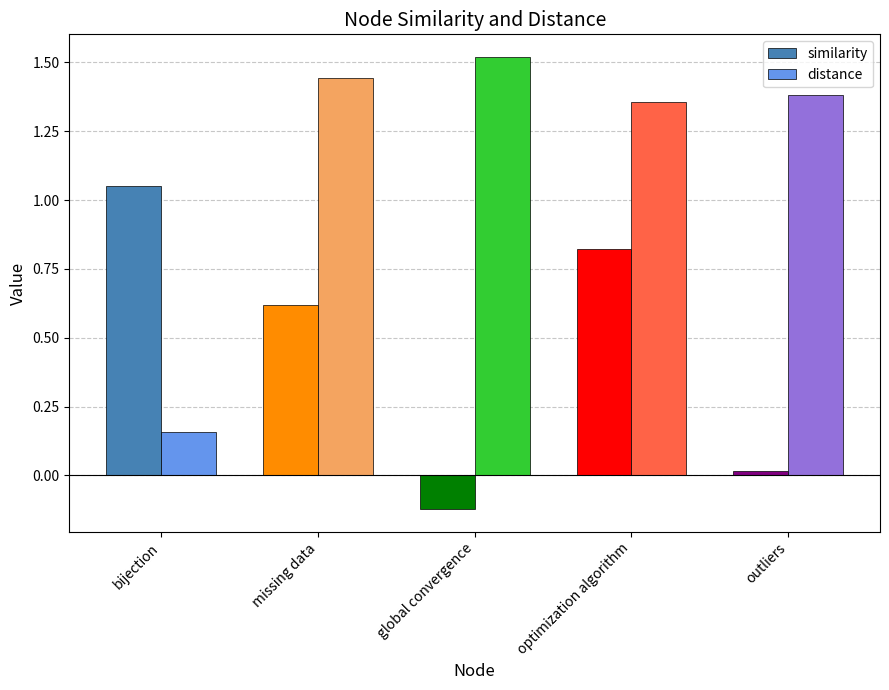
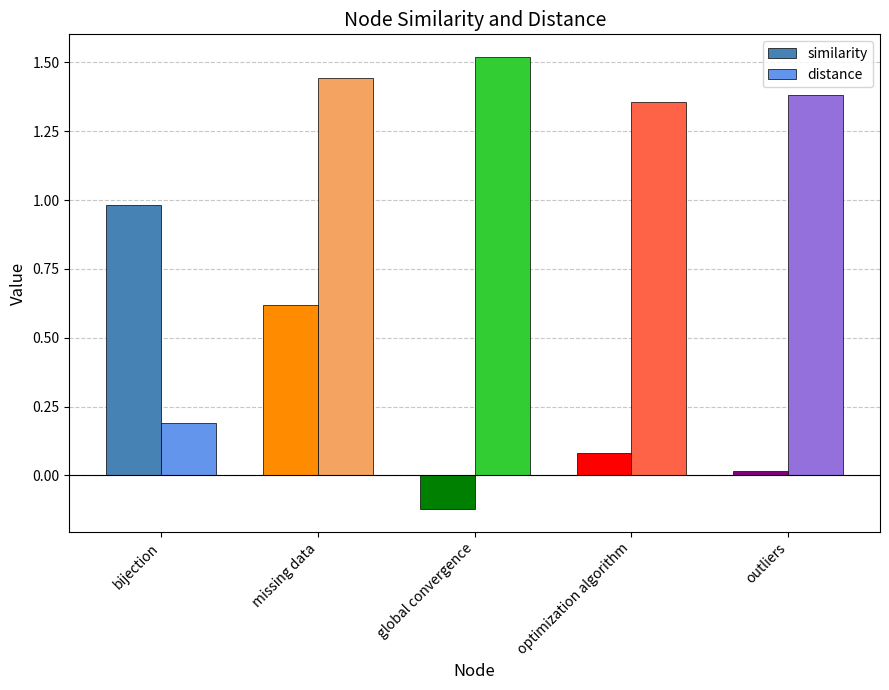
similarity, bijection: 1.05 -> 0.98
distance, bijection: 0.16 -> 0.19
similarity, optimization algorithm: 0.82 -> 0.08
